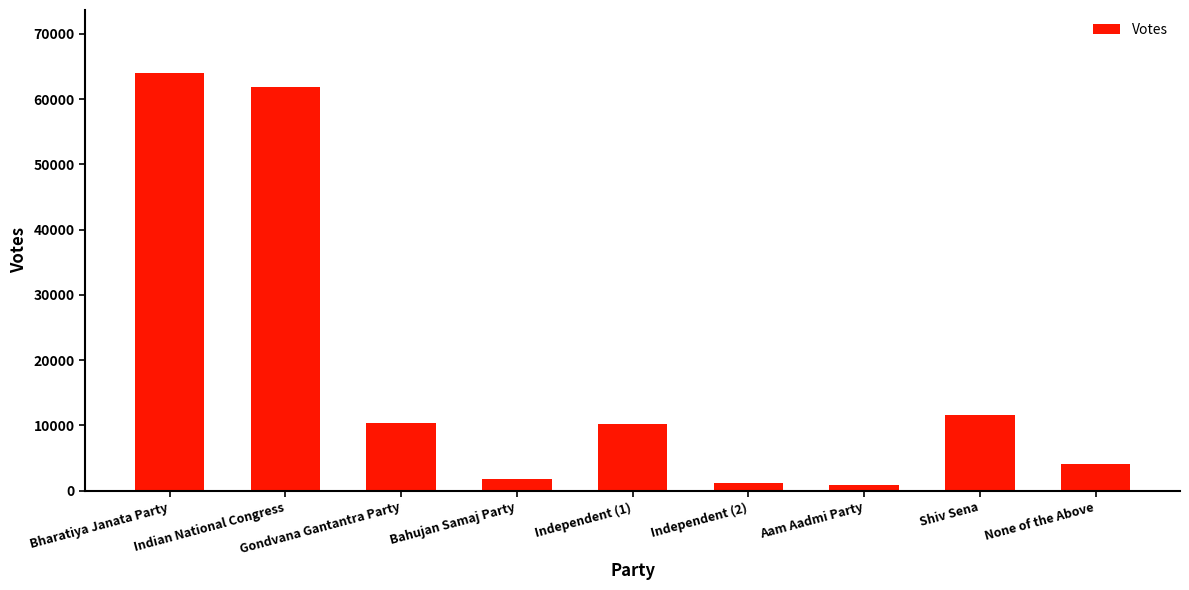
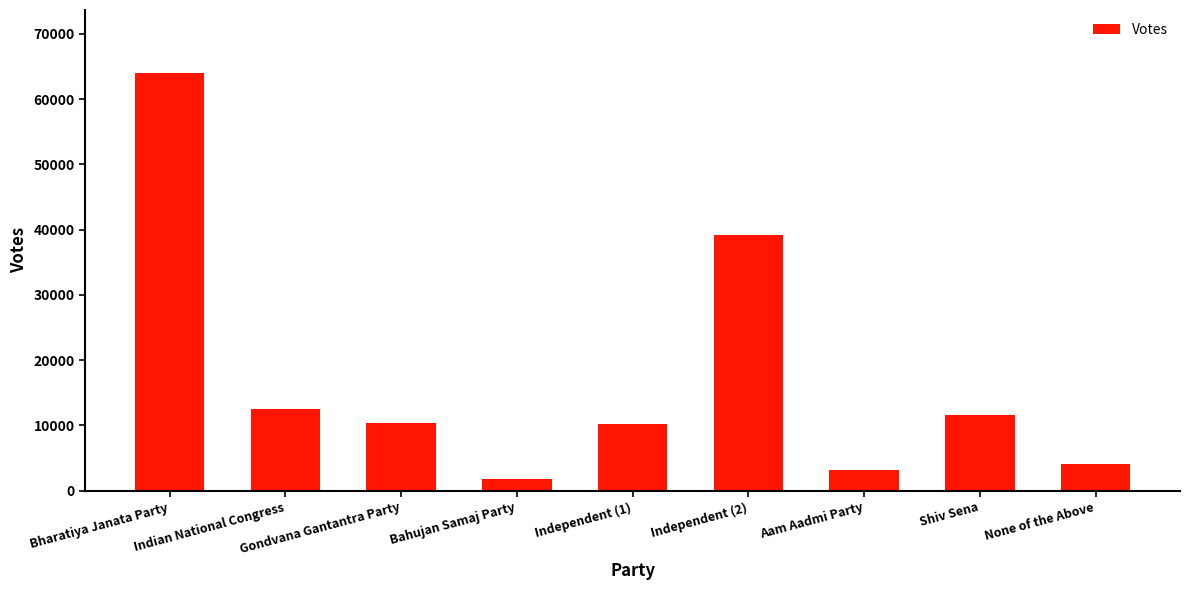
Indian National Congress: 62000 -> 12000
Independent (2): 1000 -> 39000
Aam Aadmi Party: 1000 -> 3000
